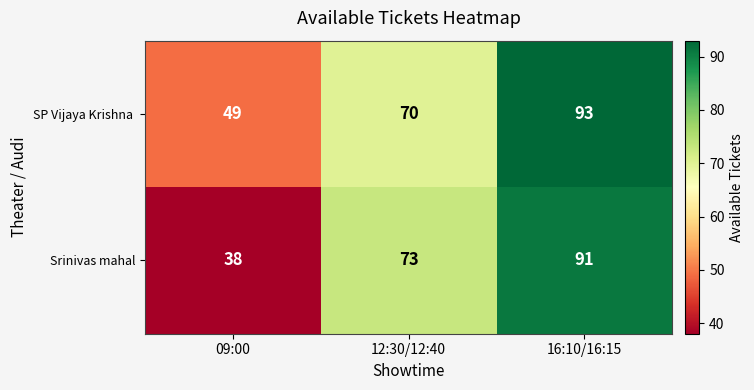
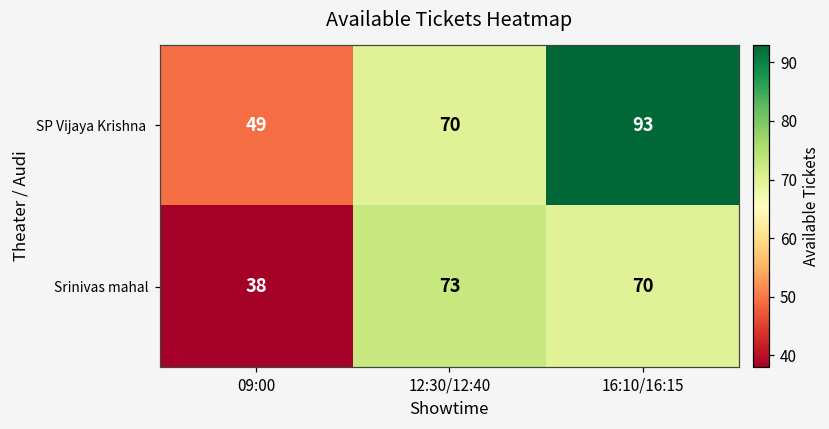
Srinivas mahal, 16:10/16:15: 91 -> 70
